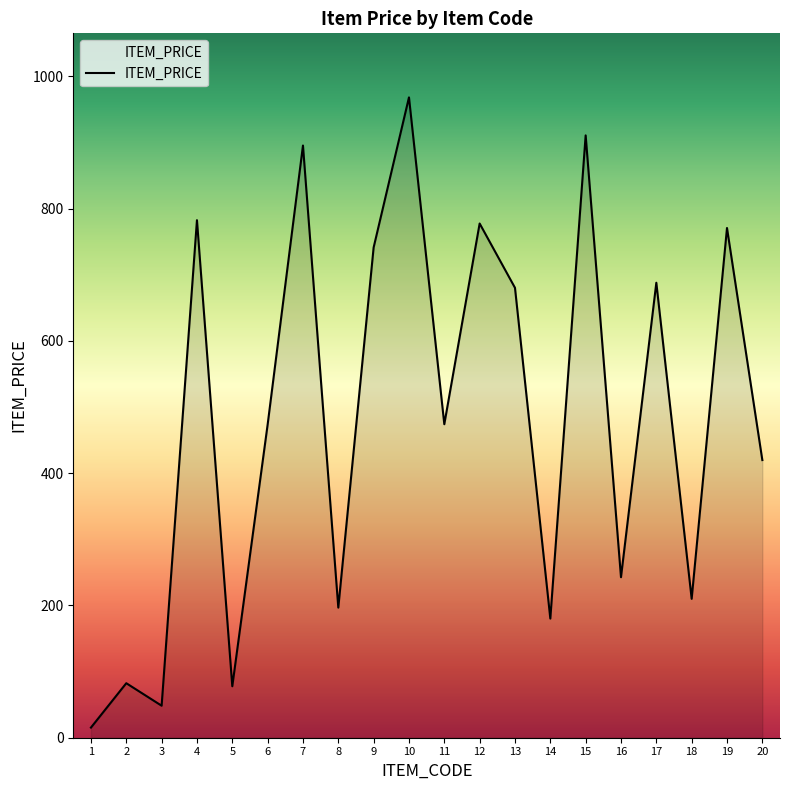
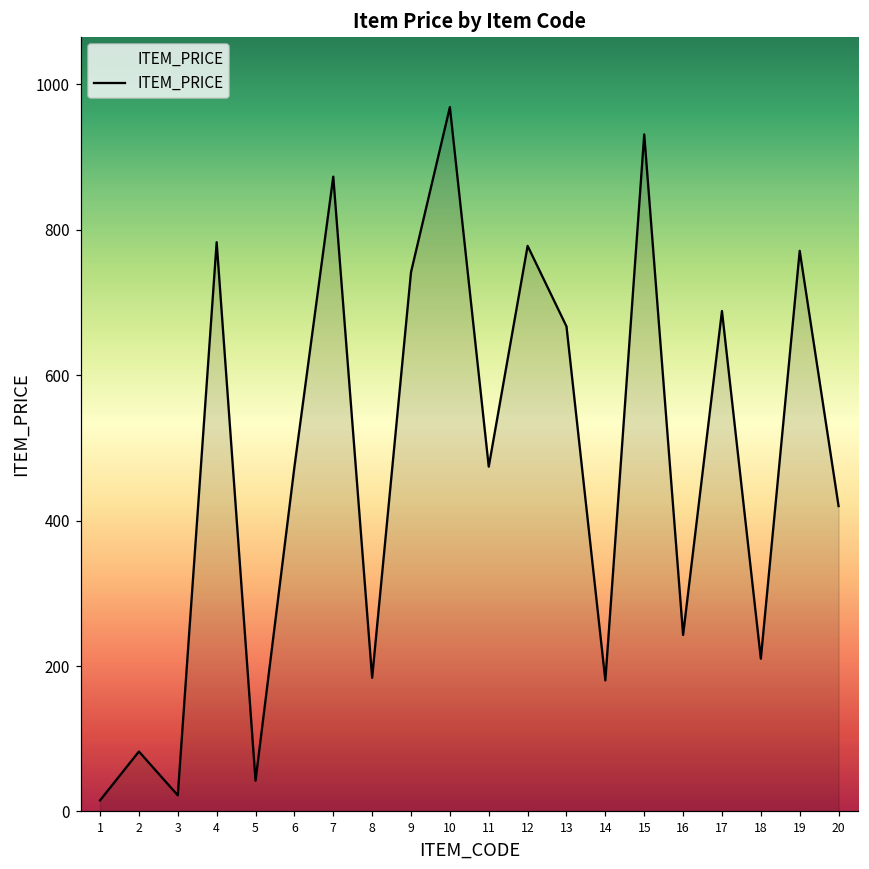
3: 50 -> 20
5: 80 -> 40
7: 900 -> 870
8: 200 -> 180
13: 680 -> 670
15: 910 -> 930
